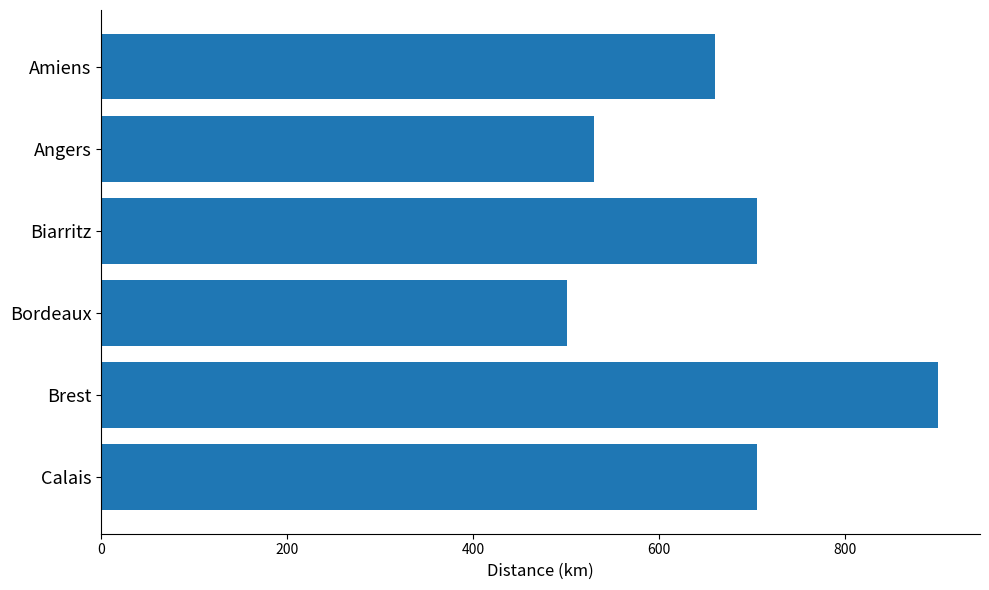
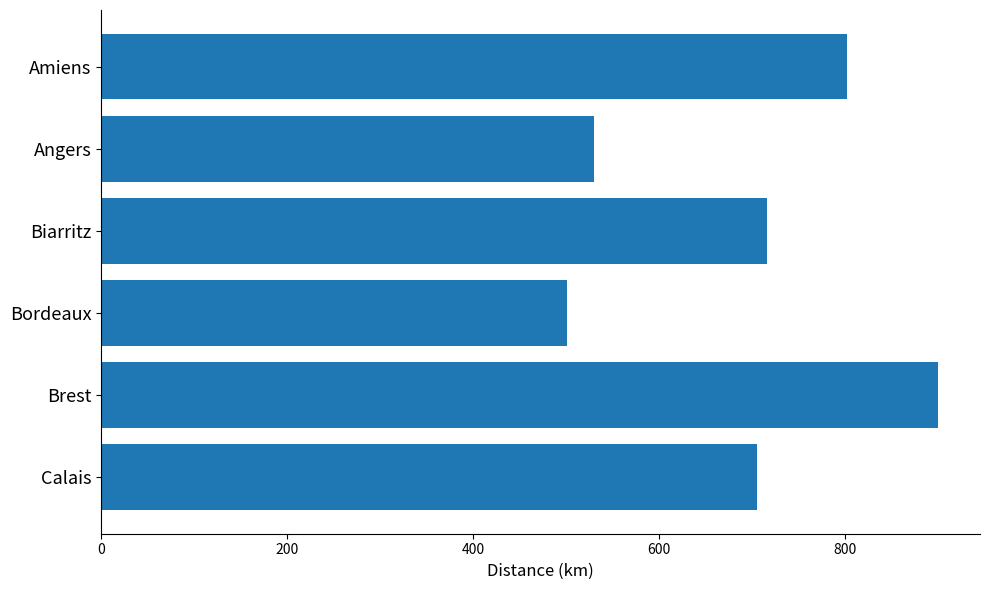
Amiens: 660 -> 800
Biarritz: 710 -> 720
